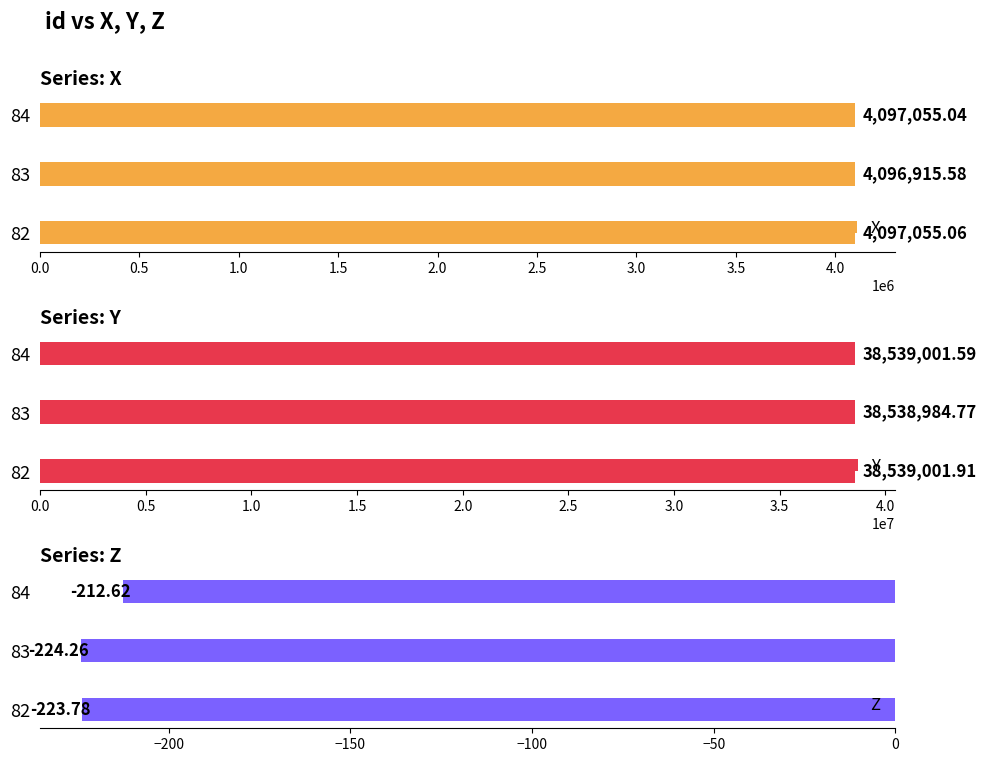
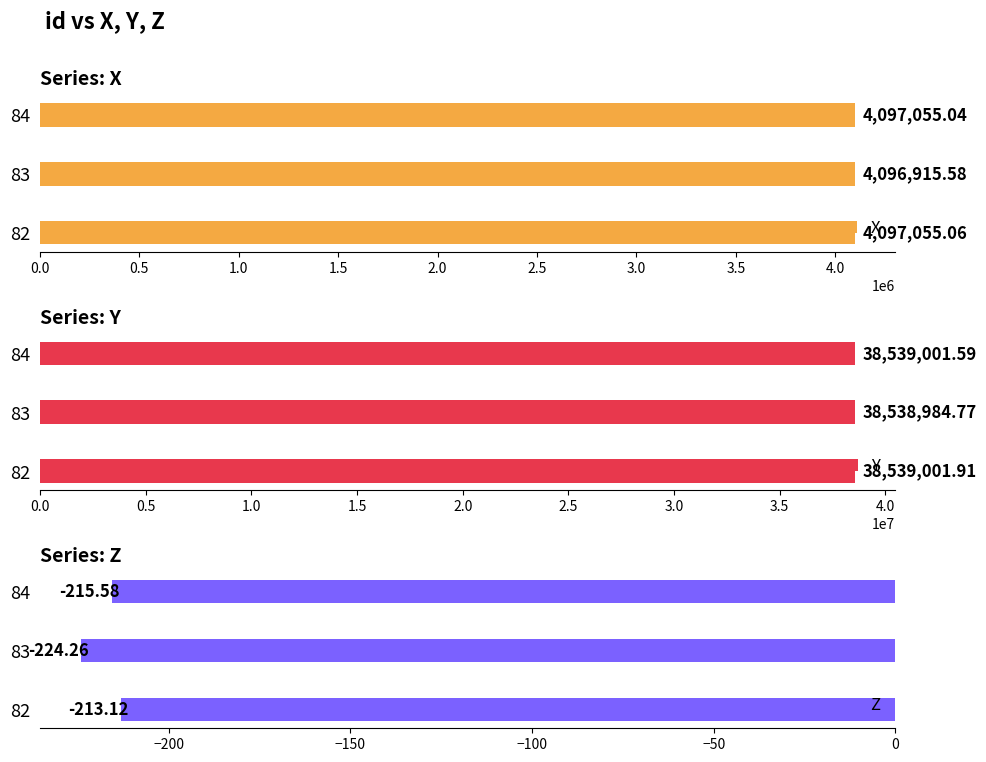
Series: Z, 84: -212.62 -> -215.58
Series: Z, 82: -223.78 -> -213.12
